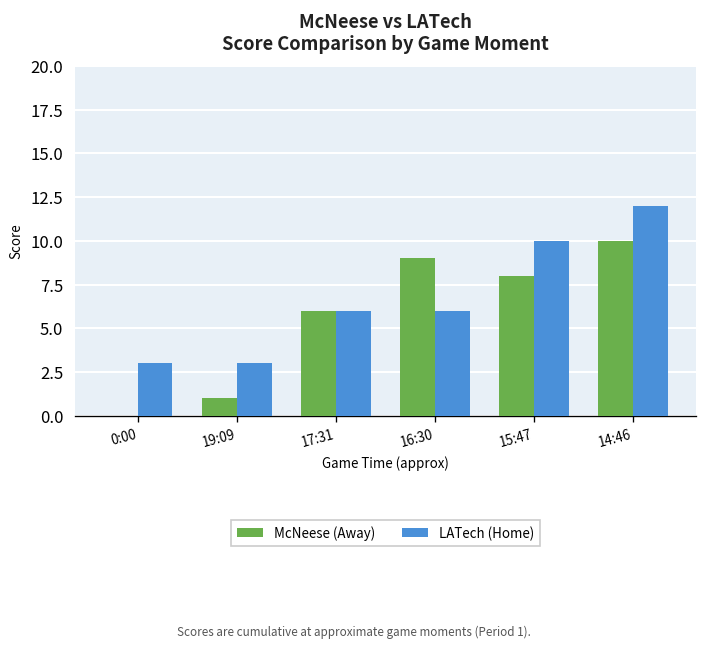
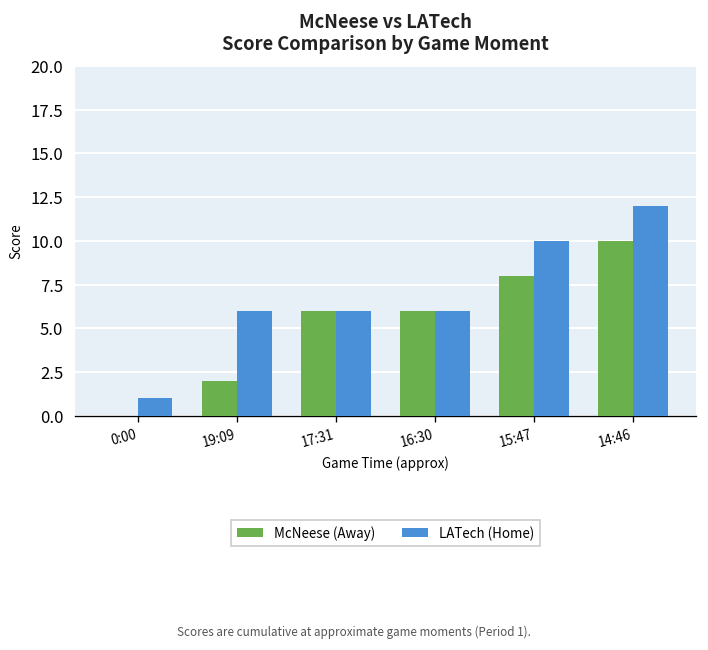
LATech (Home), 0:00: 3 -> 1
McNeese (Away), 19:09: 1 -> 2
LATech (Home), 19:09: 3 -> 6
McNeese (Away), 16:30: 9 -> 6
